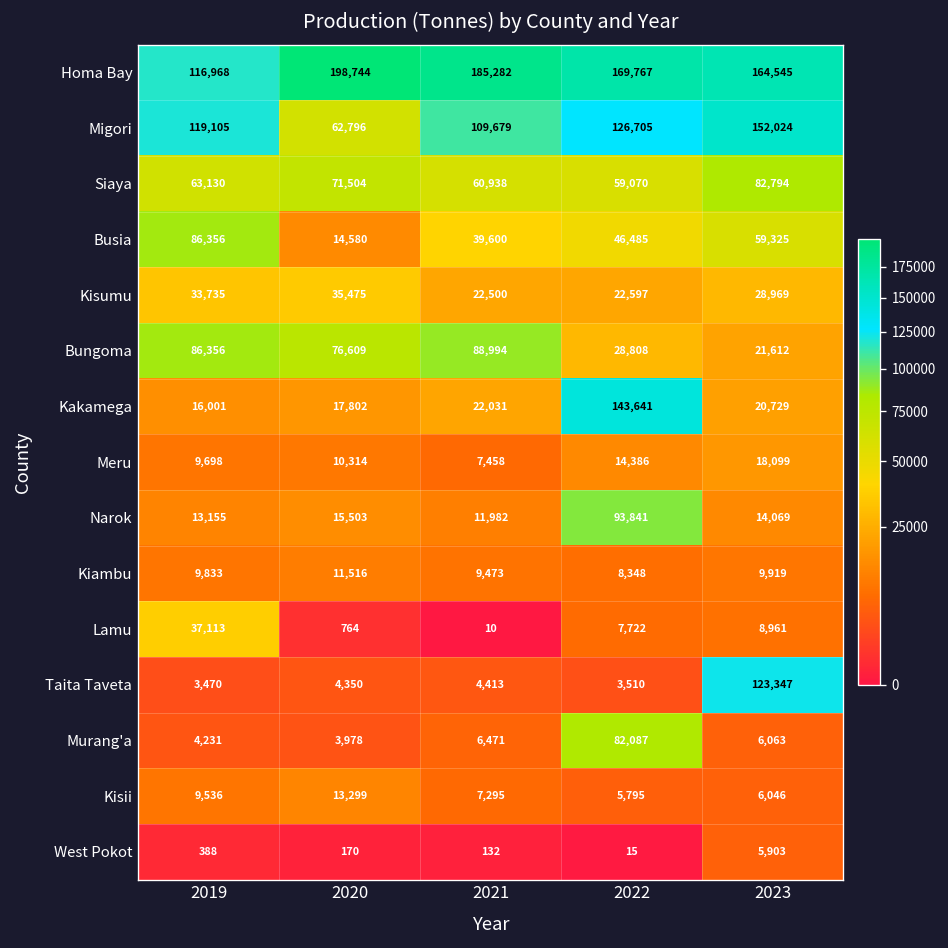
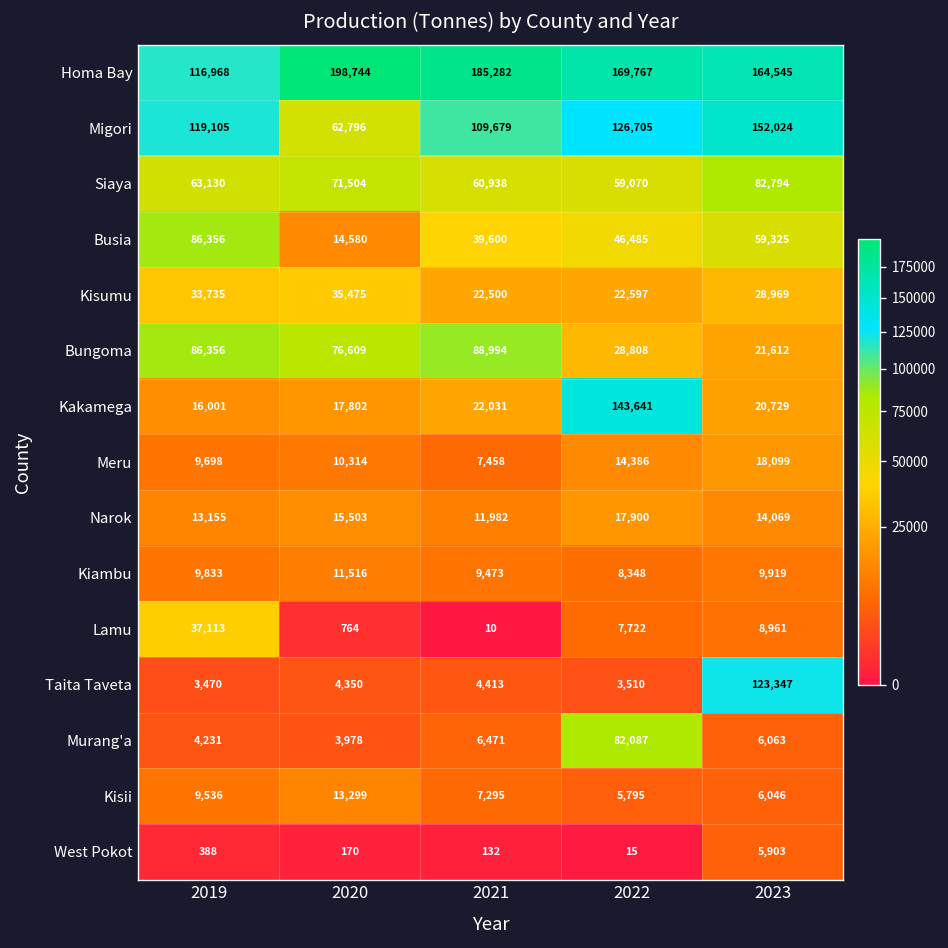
Narok, 2022: 93,841 -> 17,900
